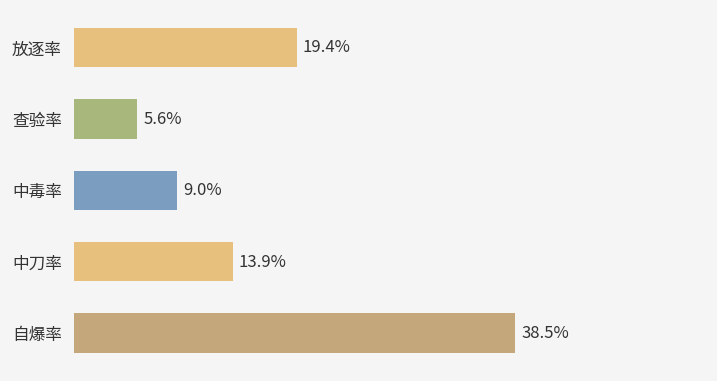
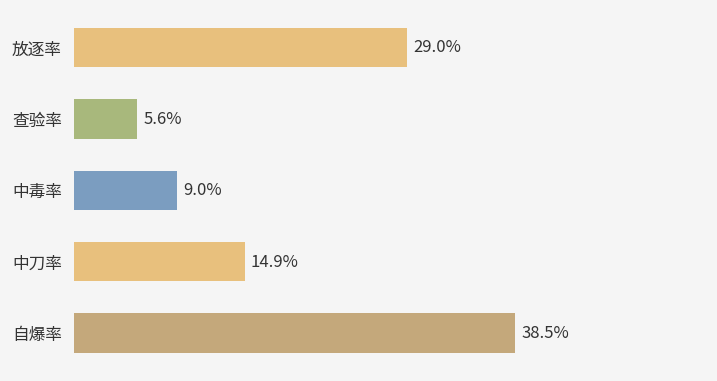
放逐率: 19.4% -> 29.0%
中刀率: 13.9% -> 14.9%
